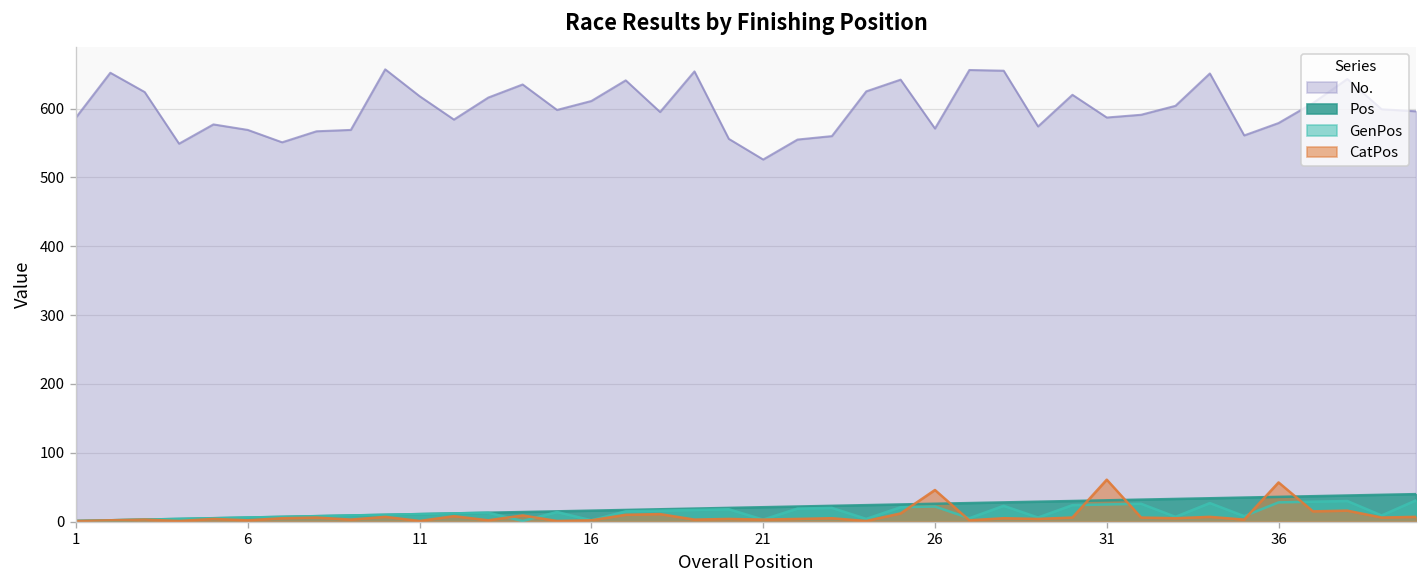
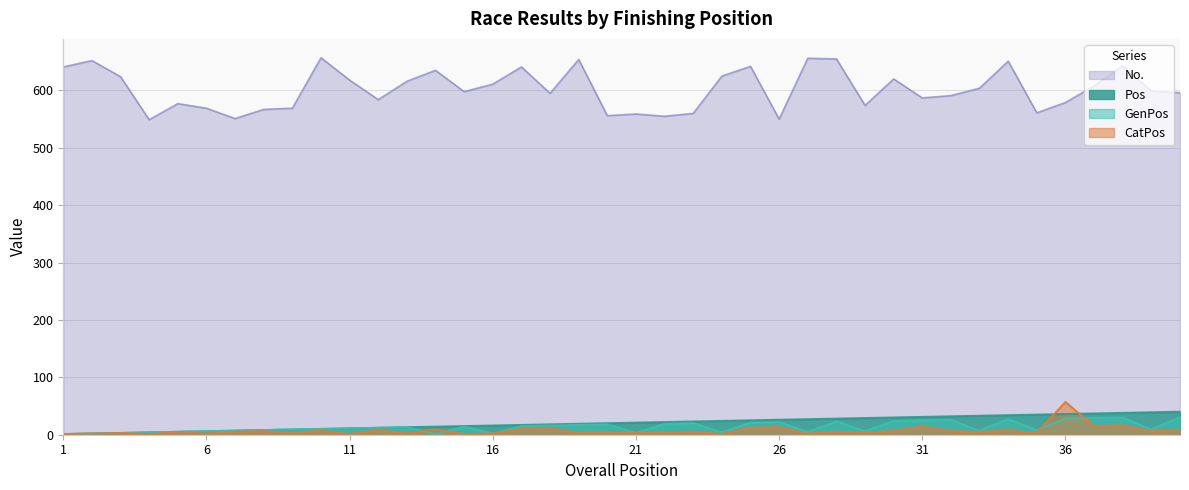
No., 1: 590 -> 640
No., 21: 530 -> 560
No., 26: 570 -> 550
CatPos, 26: 50 -> 10
CatPos, 31: 60 -> 10
